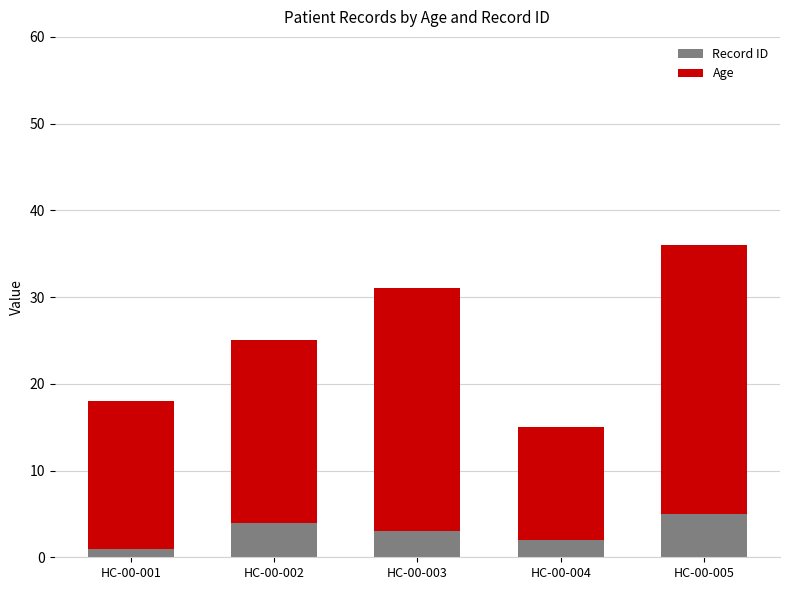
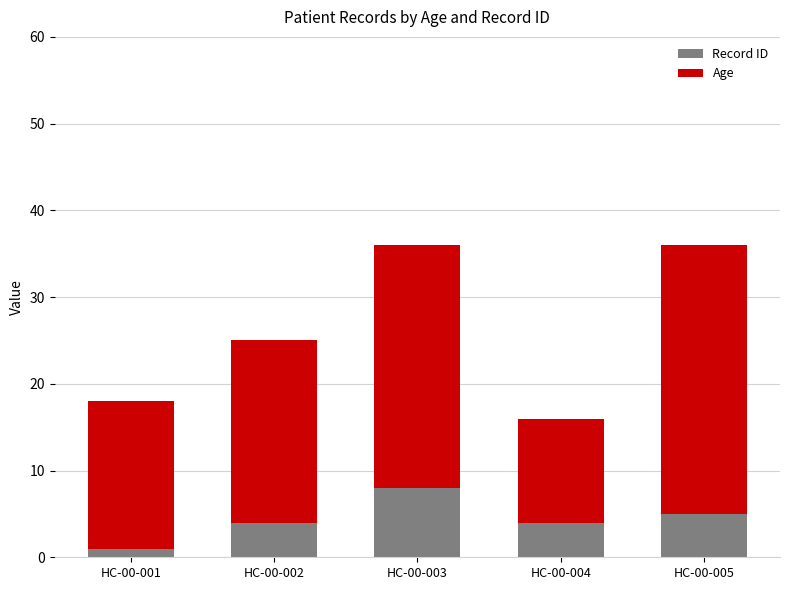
Record ID, HC-00-003: 3 -> 8
Record ID, HC-00-004: 2 -> 4
Age, HC-00-004: 13 -> 12
